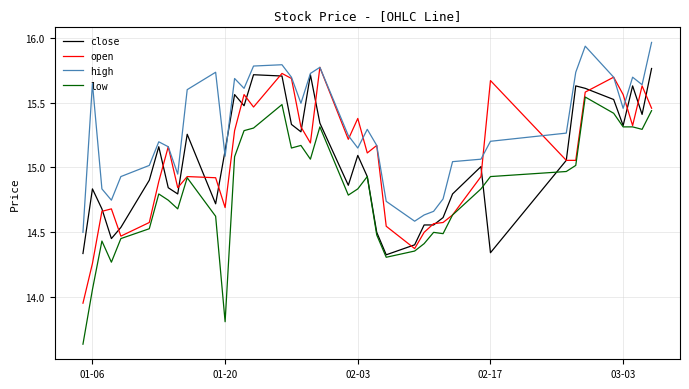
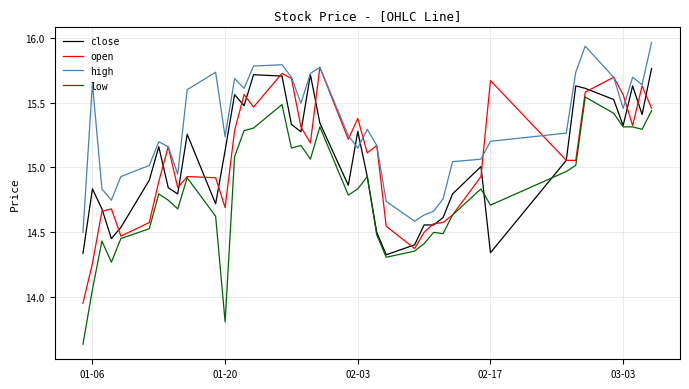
high, 01-20: 15.09 -> 15.24
close, 02-03: 15.09 -> 15.28
low, 02-17: 14.93 -> 14.71
